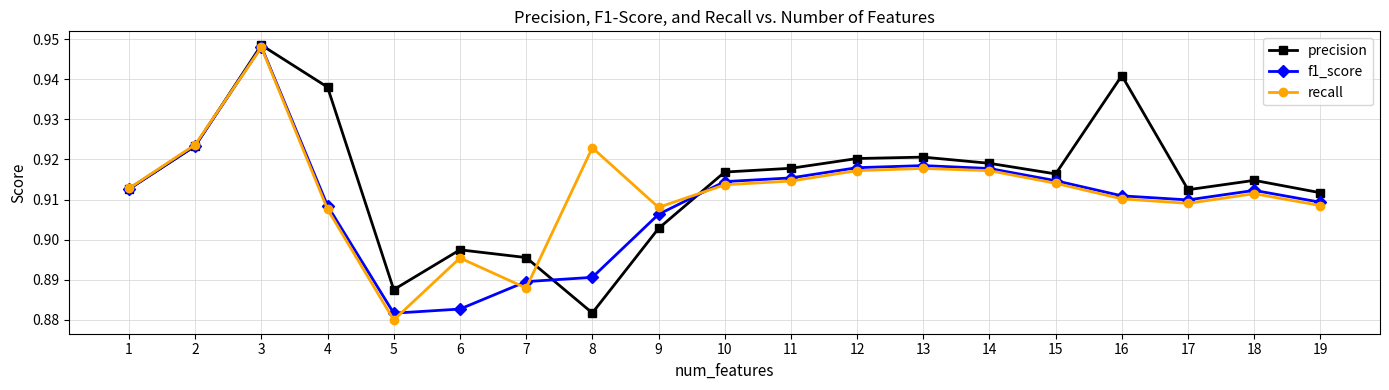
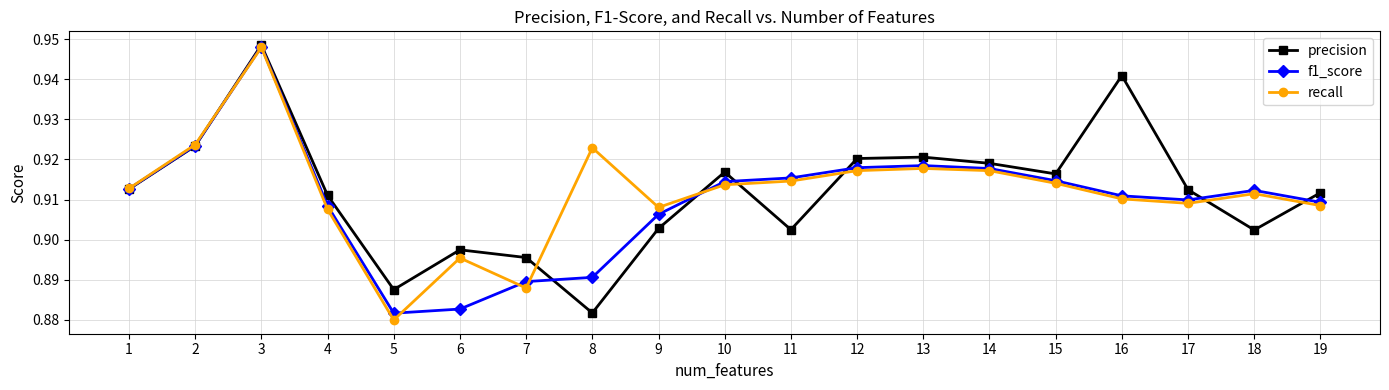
precision, 4: 0.938 -> 0.911
precision, 11: 0.918 -> 0.902
precision, 18: 0.915 -> 0.902
